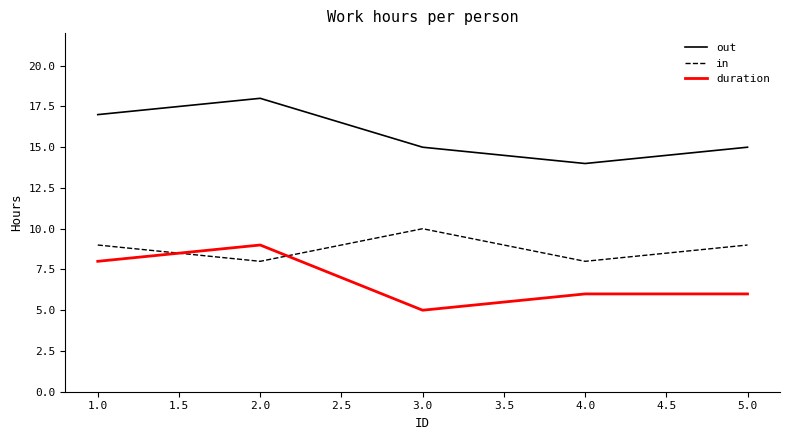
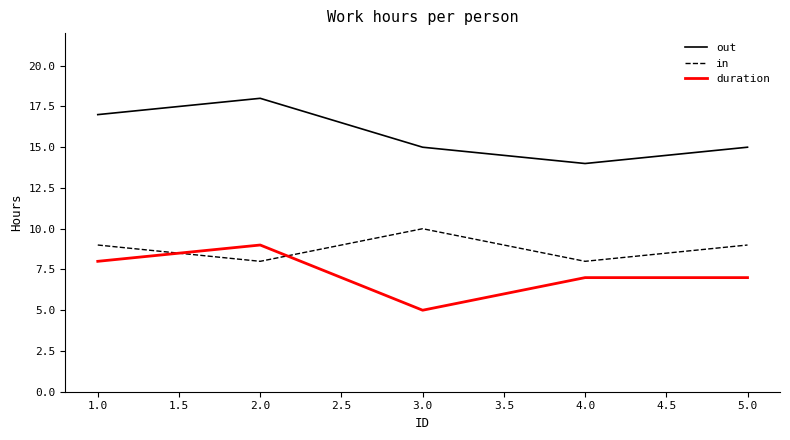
duration, 4.0: 6 -> 7
duration, 5.0: 6 -> 7
